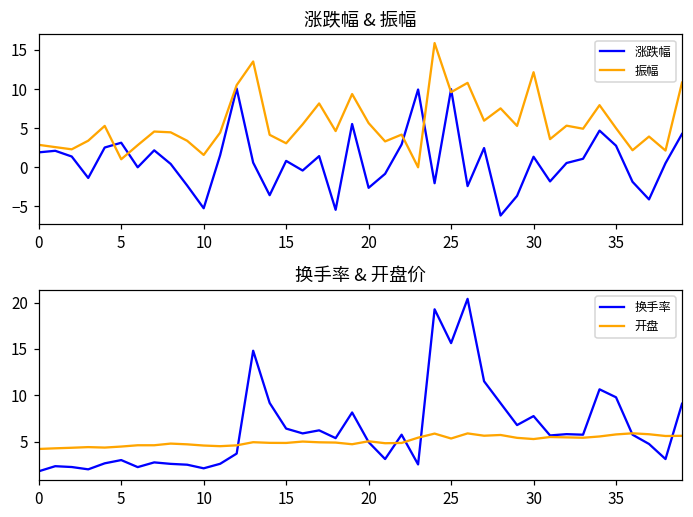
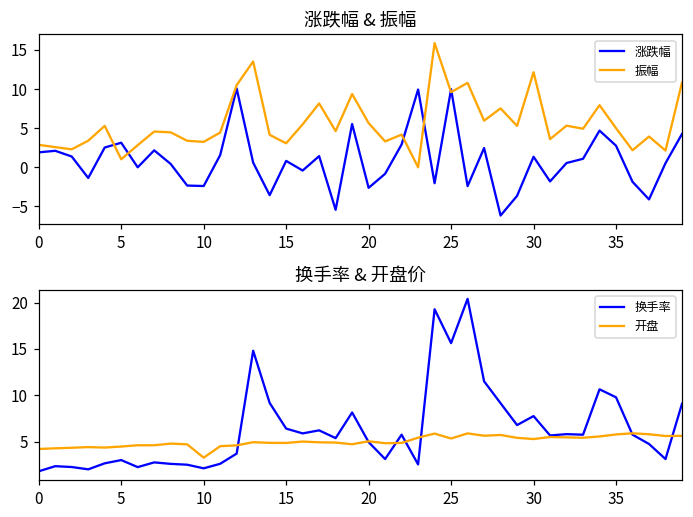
涨跌幅 & 振幅, 涨跌幅, 10: -5 -> -2
涨跌幅 & 振幅, 振幅, 10: 2 -> 3
换手率 & 开盘价, 开盘, 10: 5 -> 3
